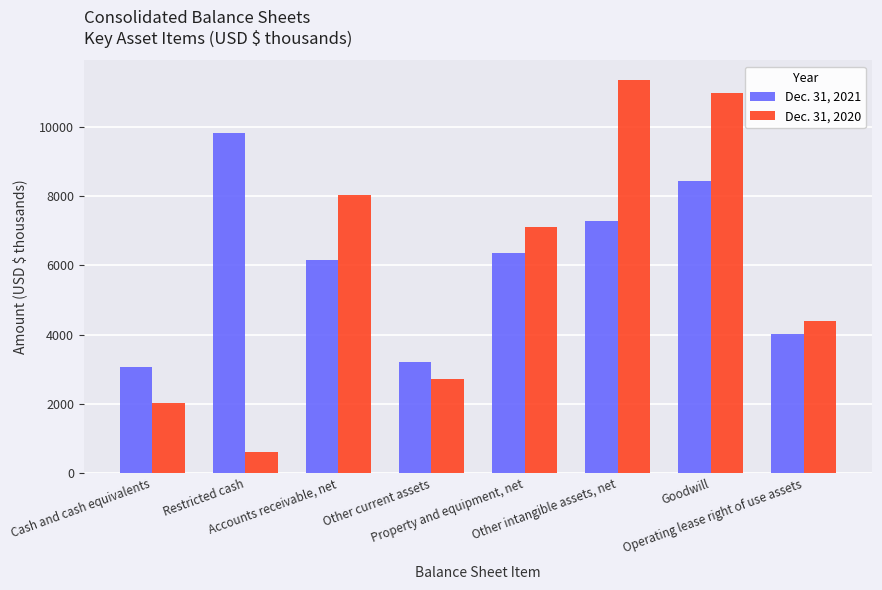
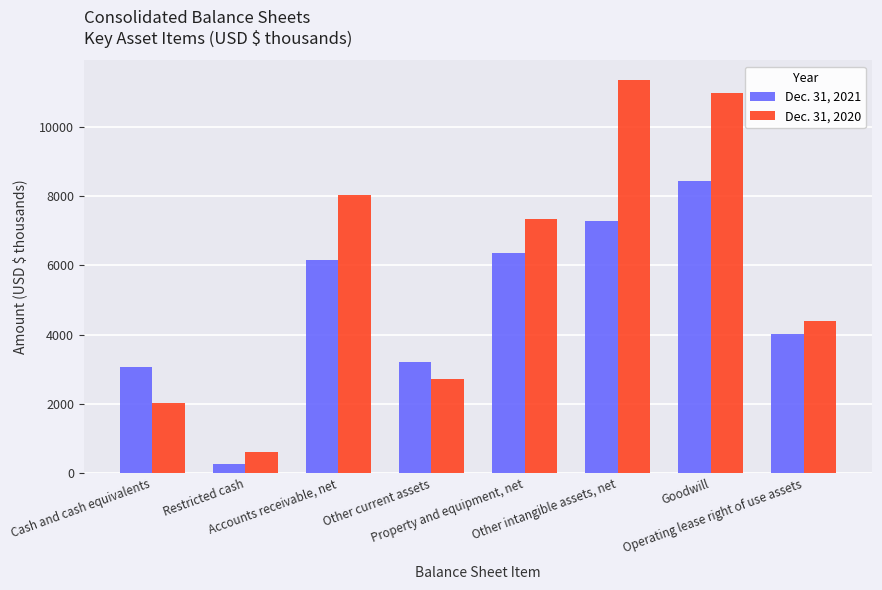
Dec. 31, 2021, Restricted cash: 9800 -> 300
Dec. 31, 2020, Property and equipment, net: 7100 -> 7300
